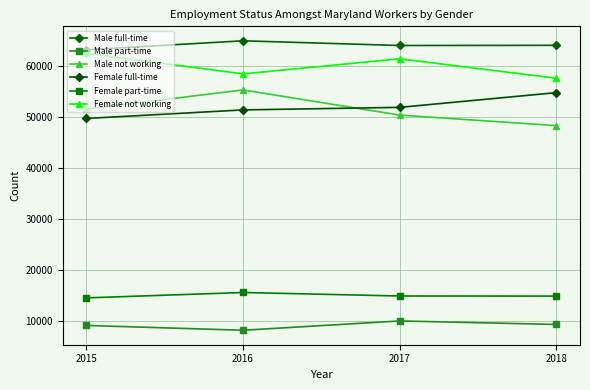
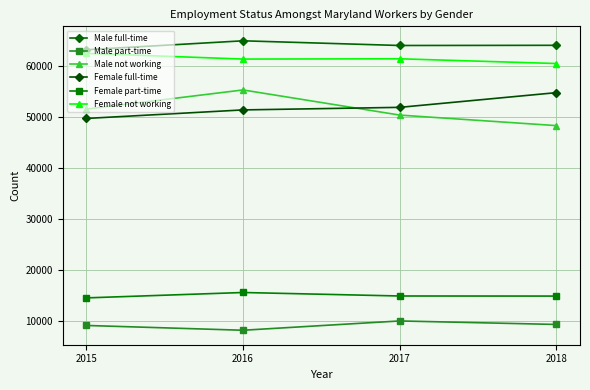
Female not working, 2016: 58000 -> 61000
Female not working, 2018: 58000 -> 60000
